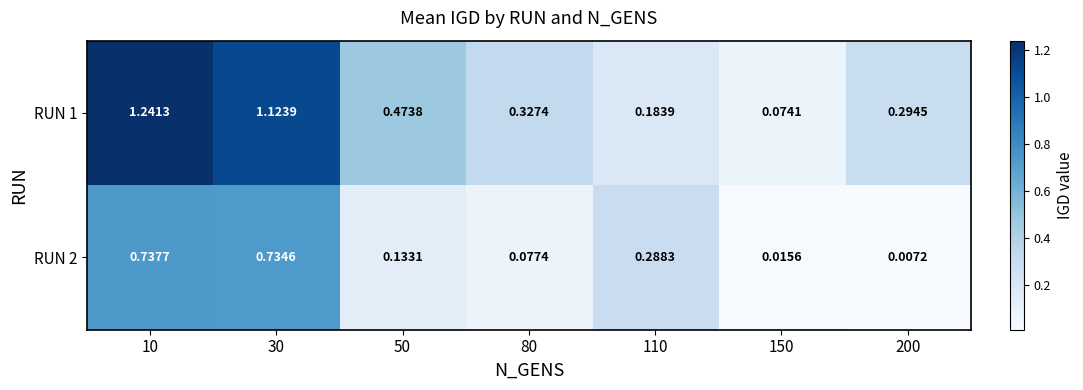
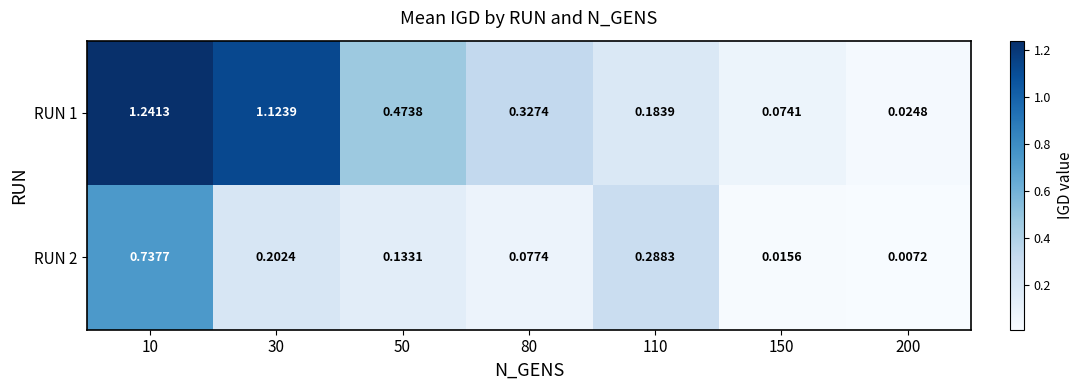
RUN 1, 200: 0.2945 -> 0.0248
RUN 2, 30: 0.7346 -> 0.2024
